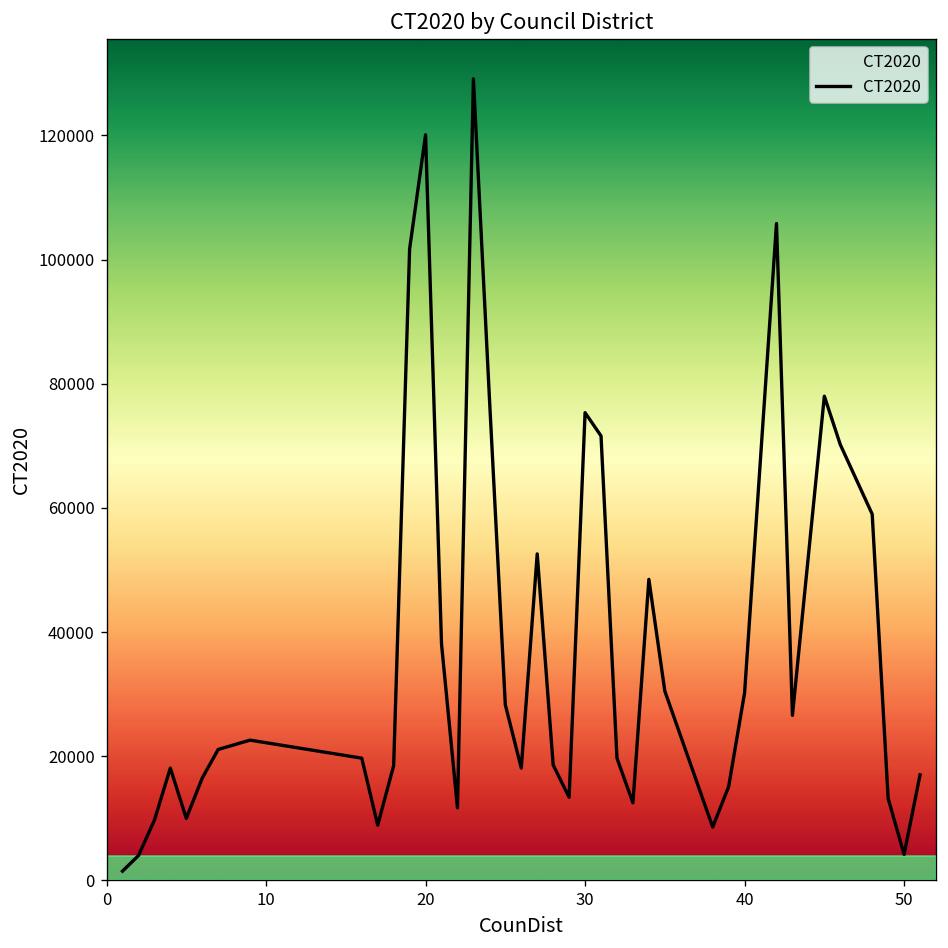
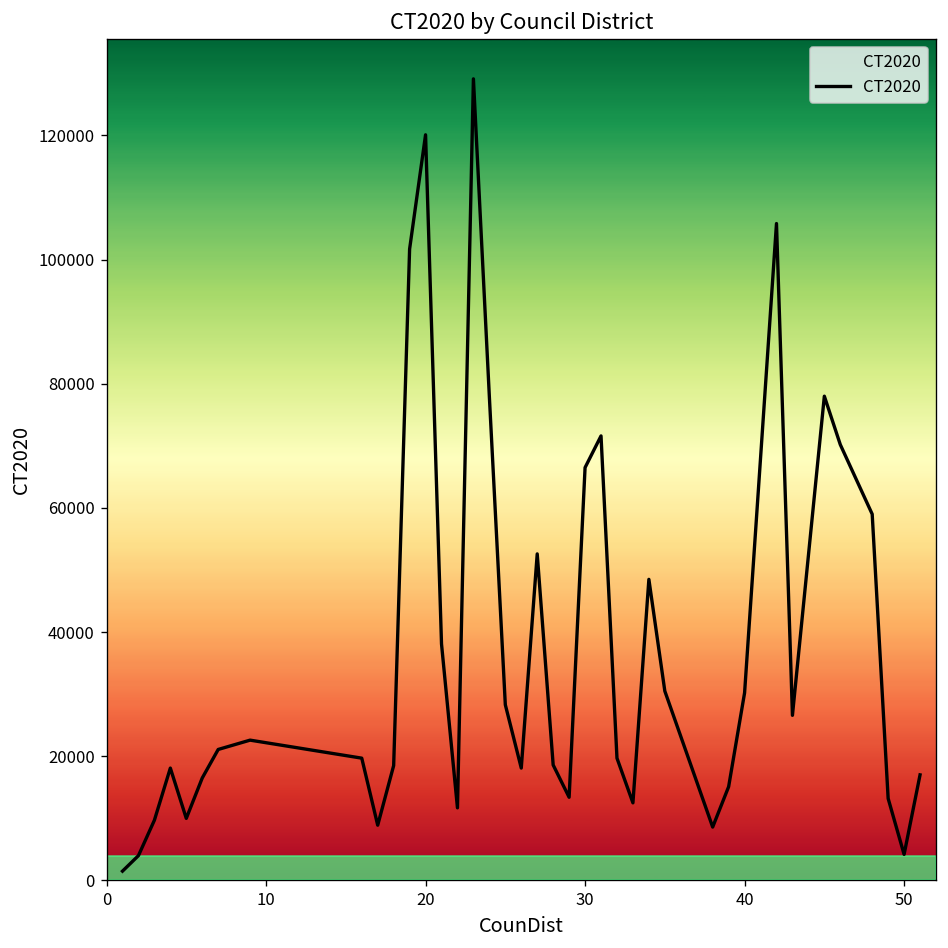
30: 75000 -> 67000
